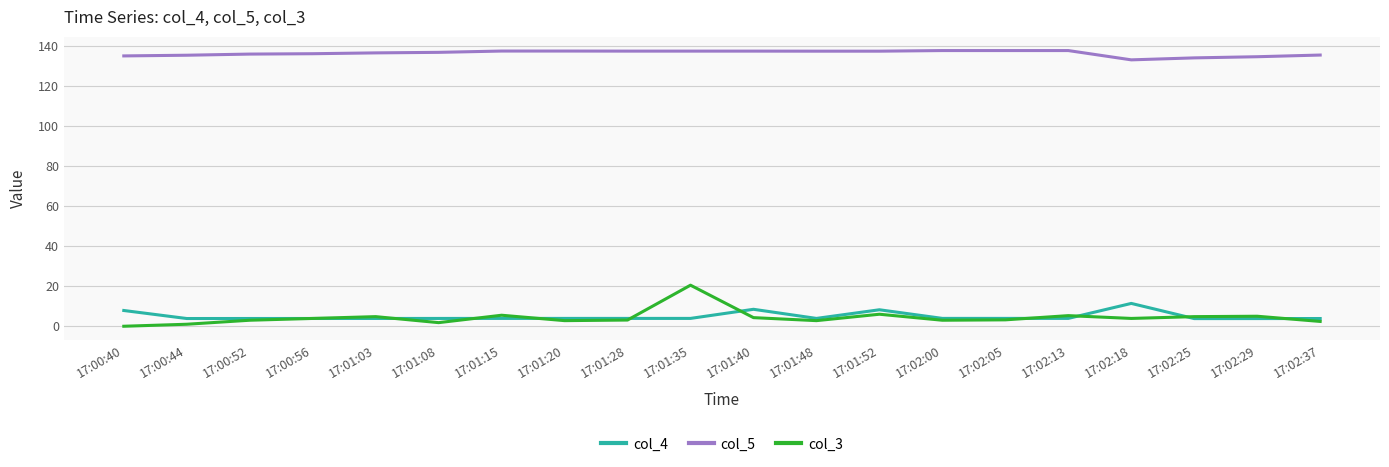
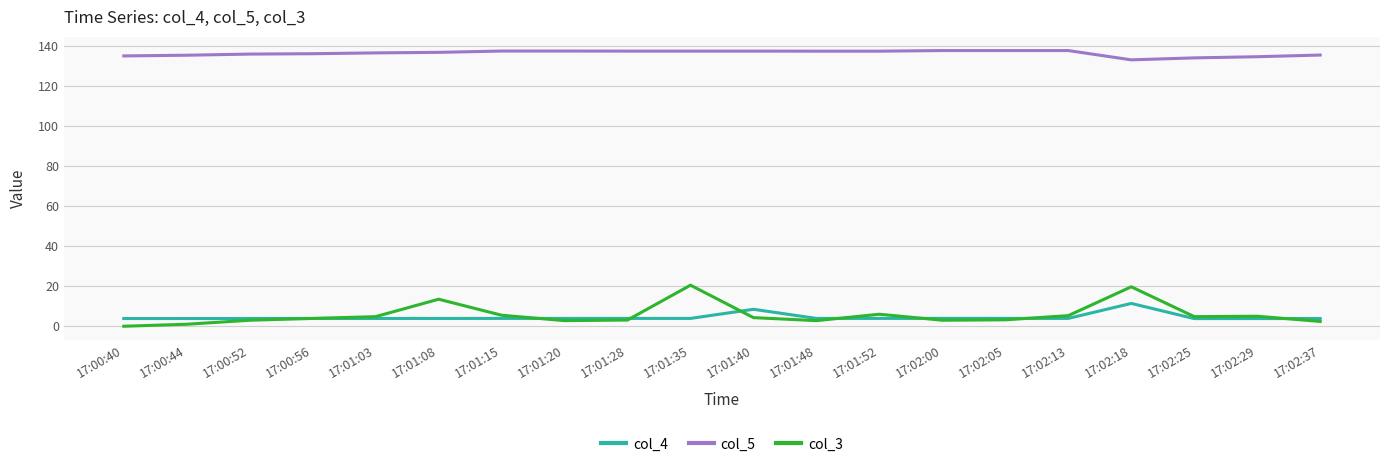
col_4, 17:00:40: 8 -> 4
col_3, 17:01:08: 2 -> 14
col_4, 17:01:52: 8 -> 4
col_3, 17:02:18: 4 -> 20
